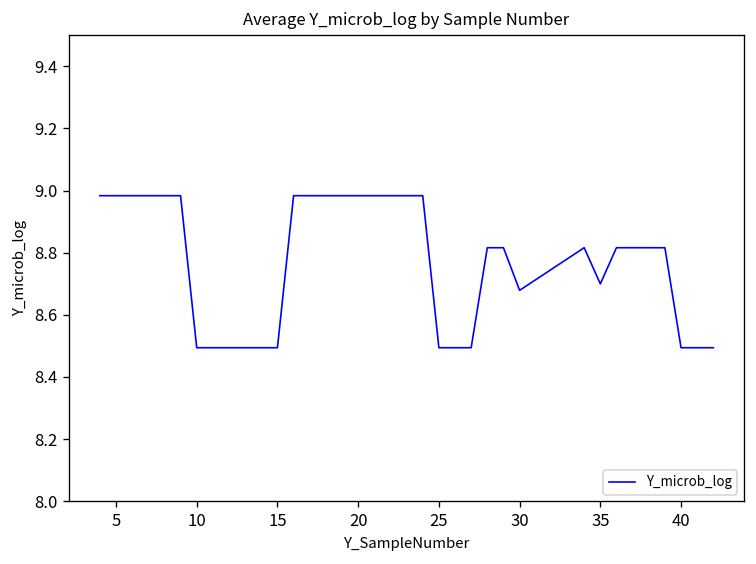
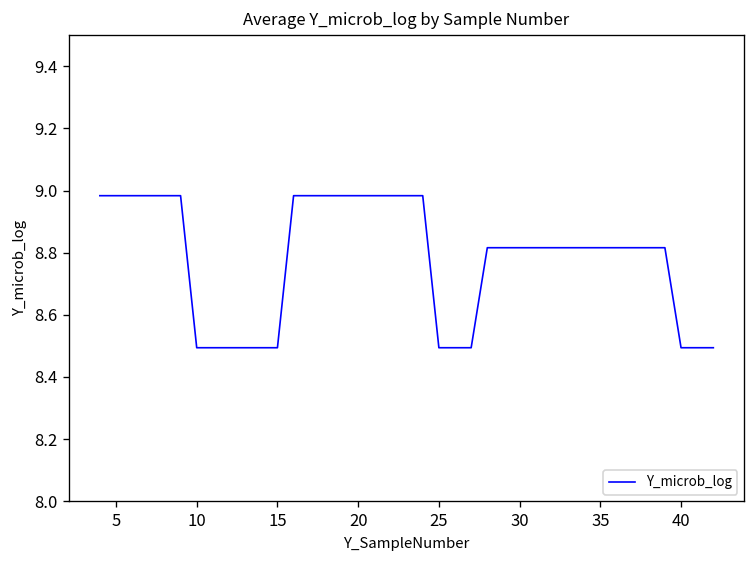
30: 8.68 -> 8.82
35: 8.70 -> 8.82
